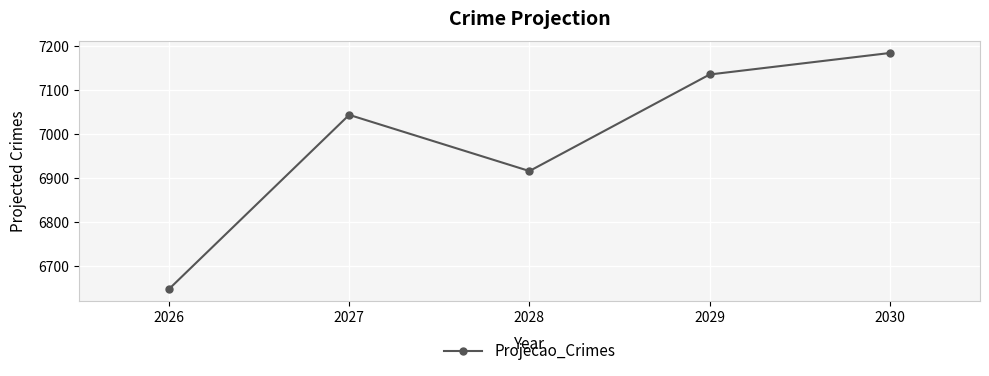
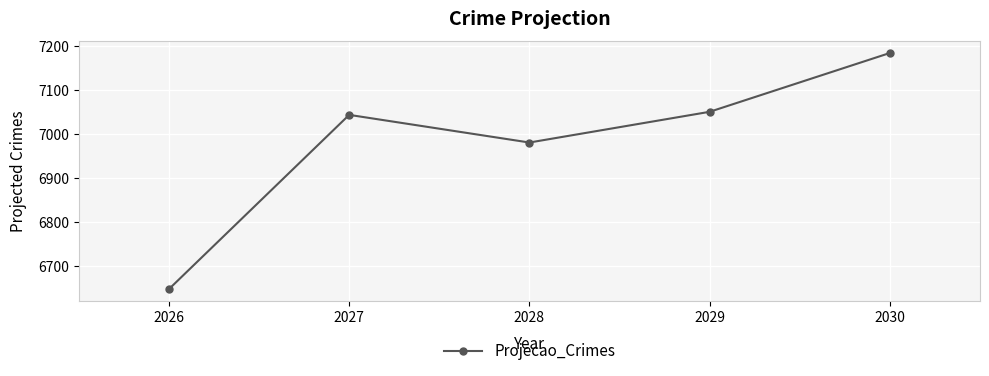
2028: 6920 -> 6980
2029: 7140 -> 7050
